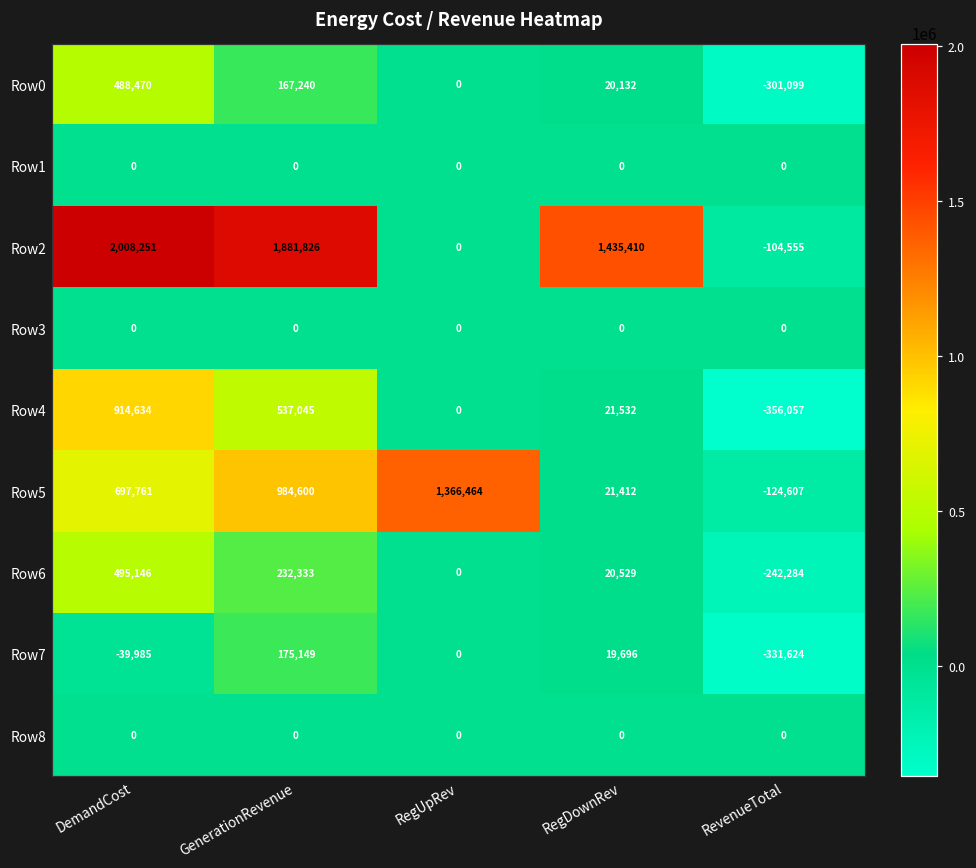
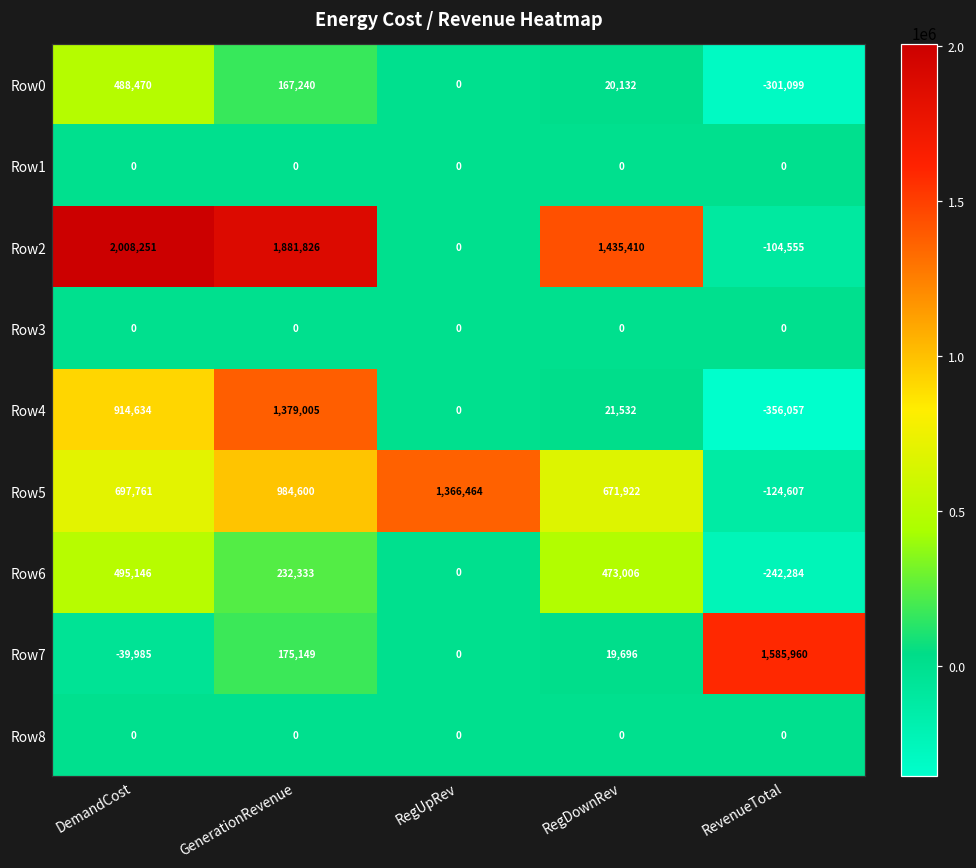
Row4, GenerationRevenue: 537,045 -> 1,379,005
Row5, RegDownRev: 21,412 -> 671,922
Row6, RegDownRev: 20,529 -> 473,006
Row7, RevenueTotal: -331,624 -> 1,585,960
